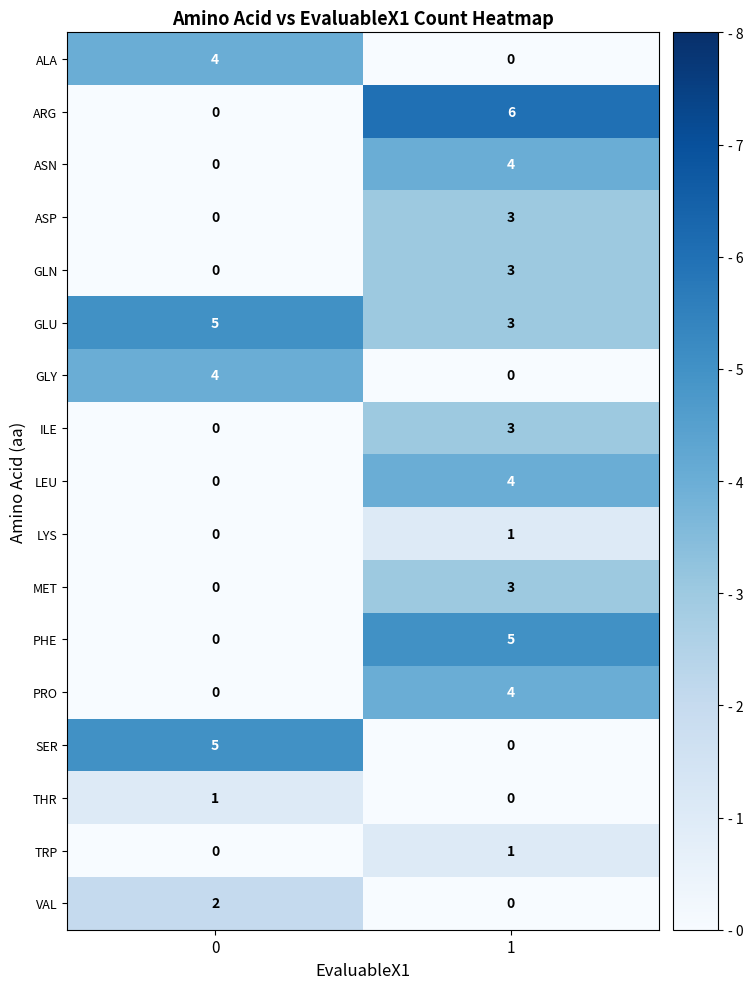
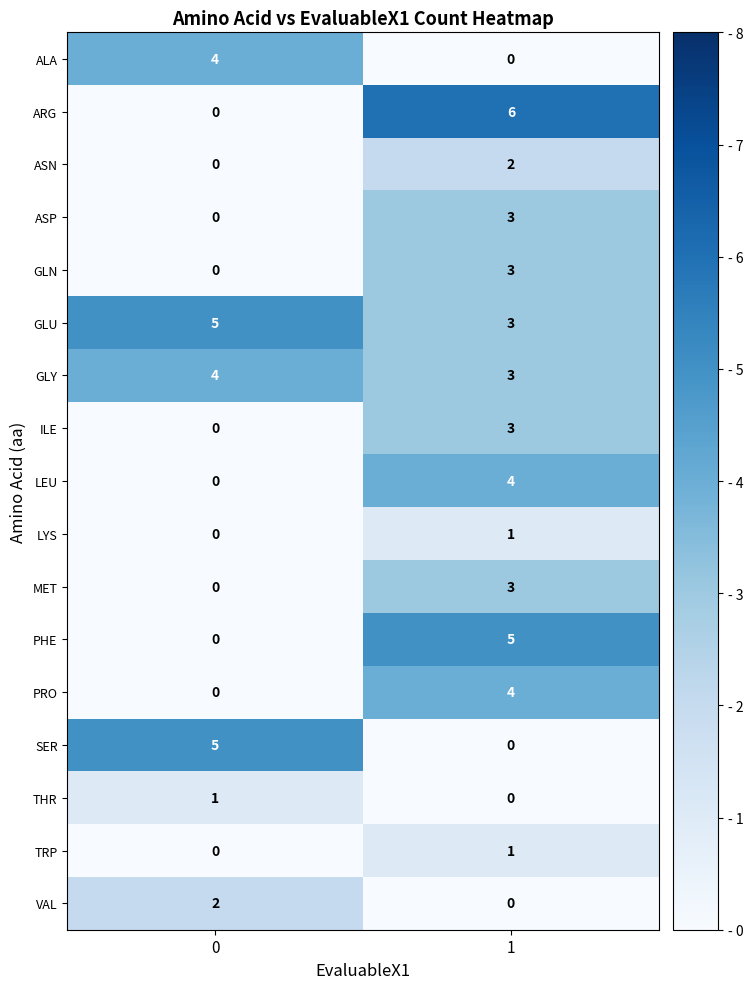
ASN, 1: 4 -> 2
GLY, 1: 0 -> 3
